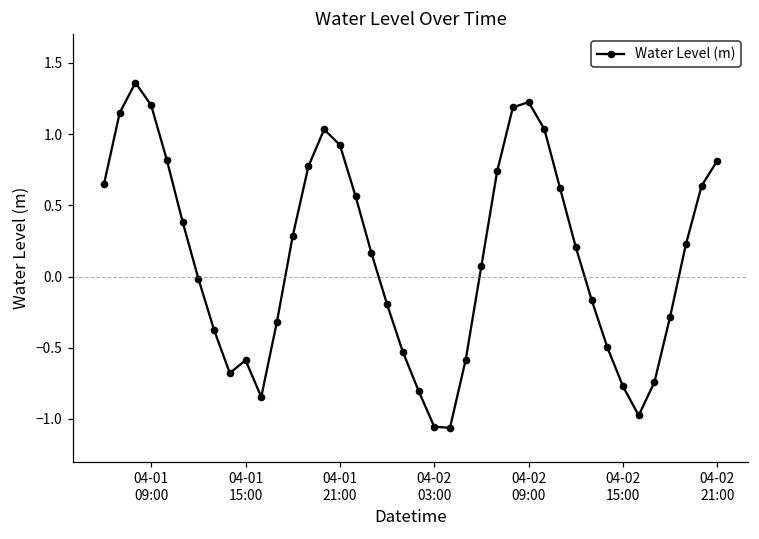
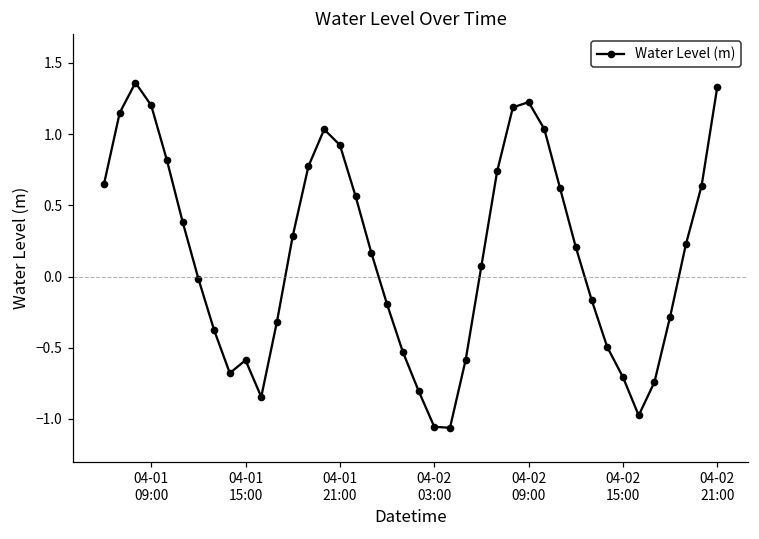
04-02 15:00: -0.77 -> -0.71
04-02 21:00: 0.81 -> 1.33
